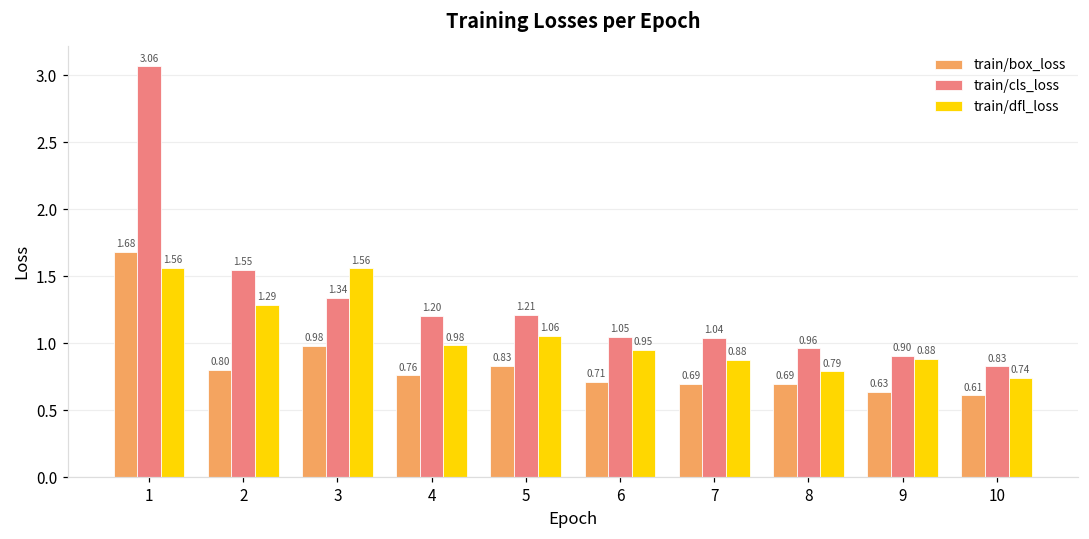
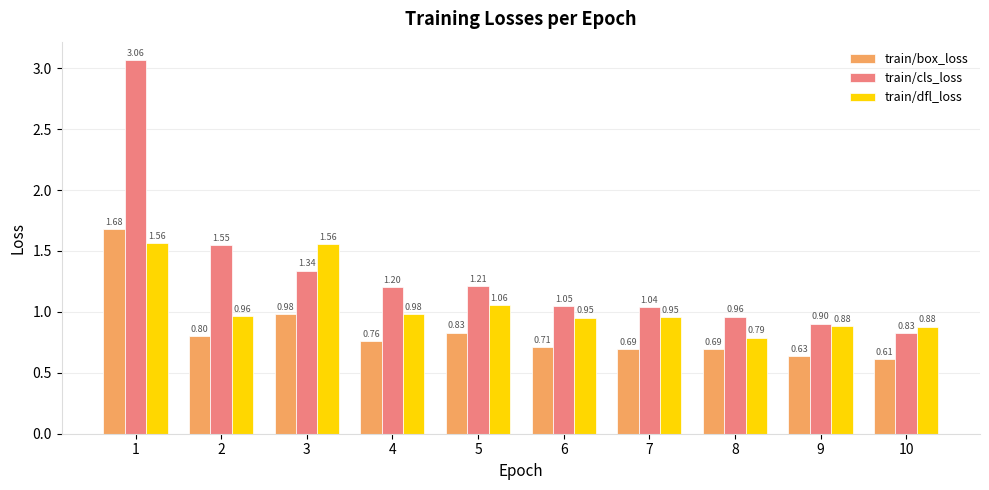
train/dfl_loss, 2: 1.29 -> 0.96
train/dfl_loss, 7: 0.88 -> 0.95
train/dfl_loss, 10: 0.74 -> 0.88
